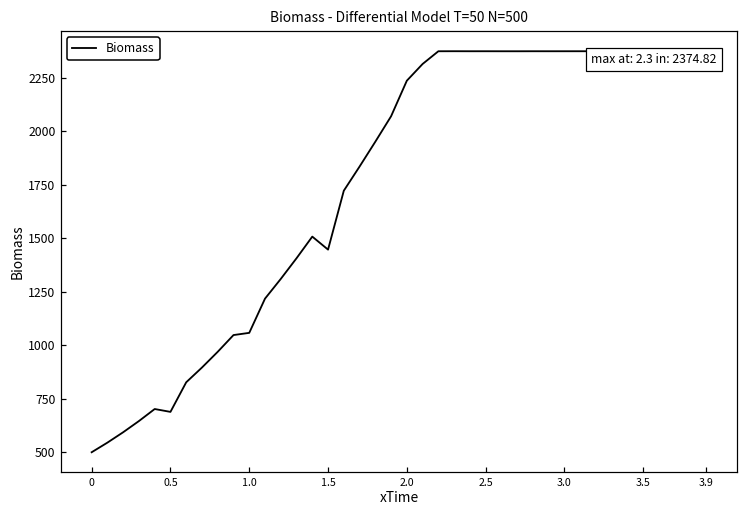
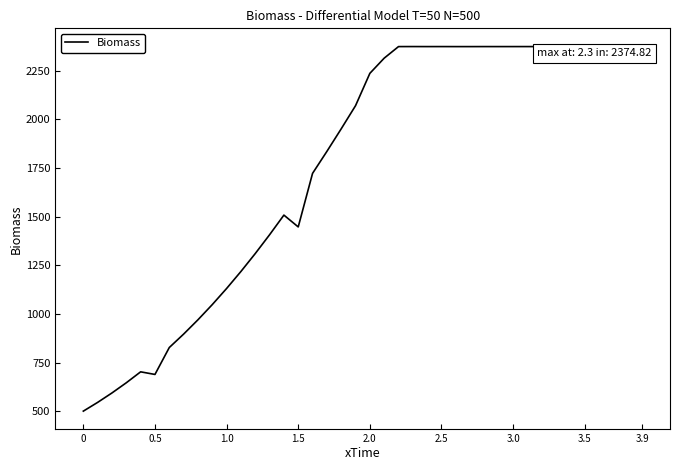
1.0: 1060 -> 1130
